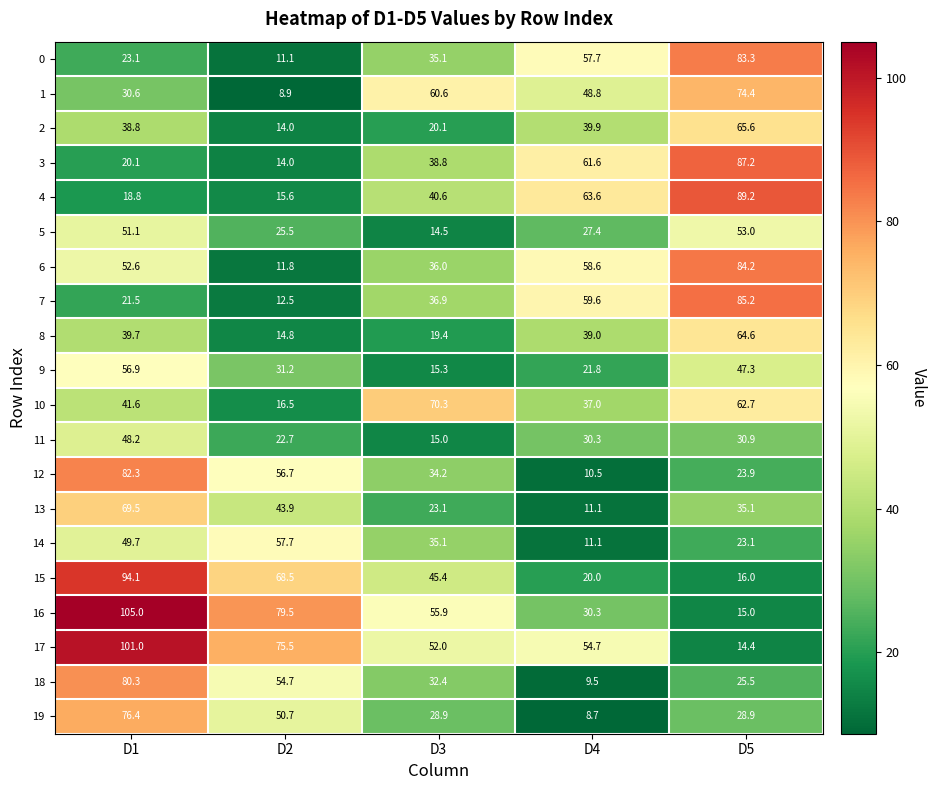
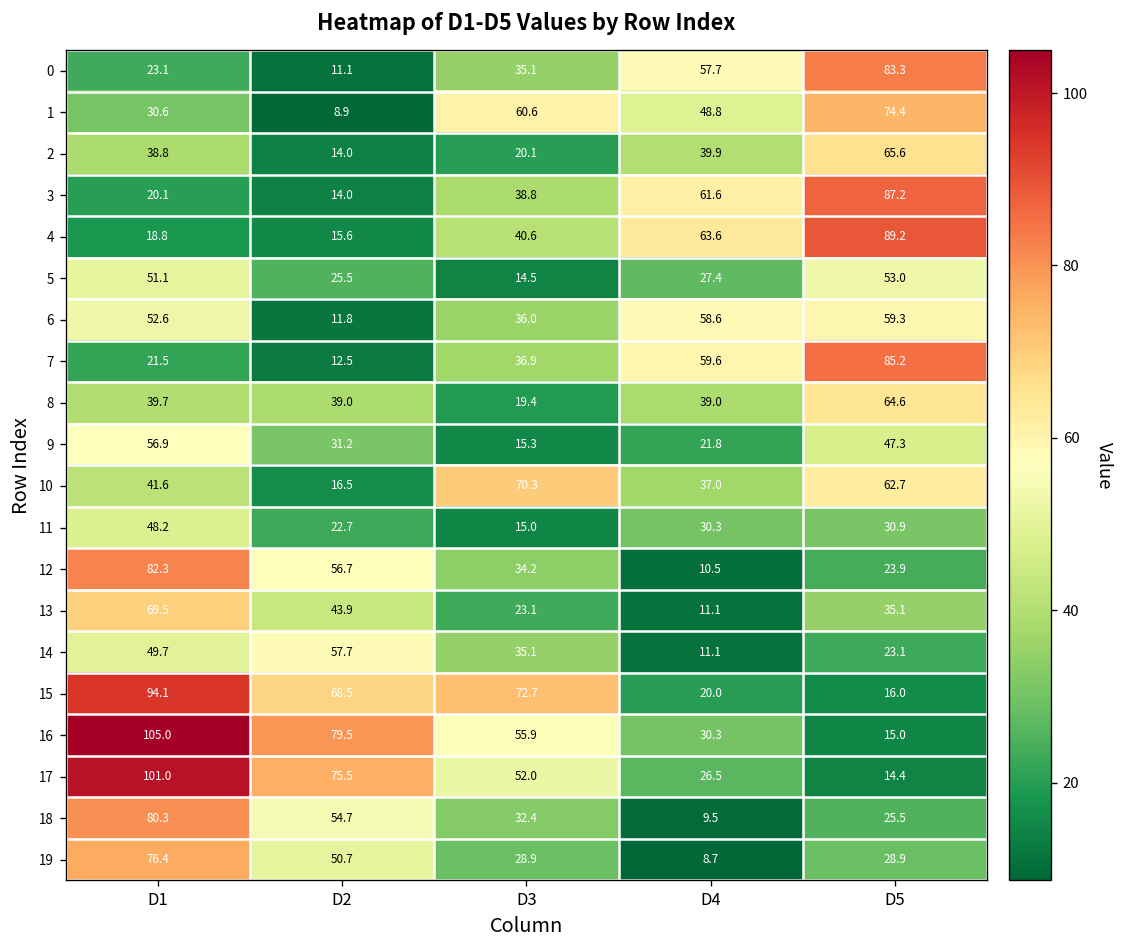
6, D5: 84.2 -> 59.3
8, D2: 14.8 -> 39.0
15, D3: 45.4 -> 72.7
17, D4: 54.7 -> 26.5
